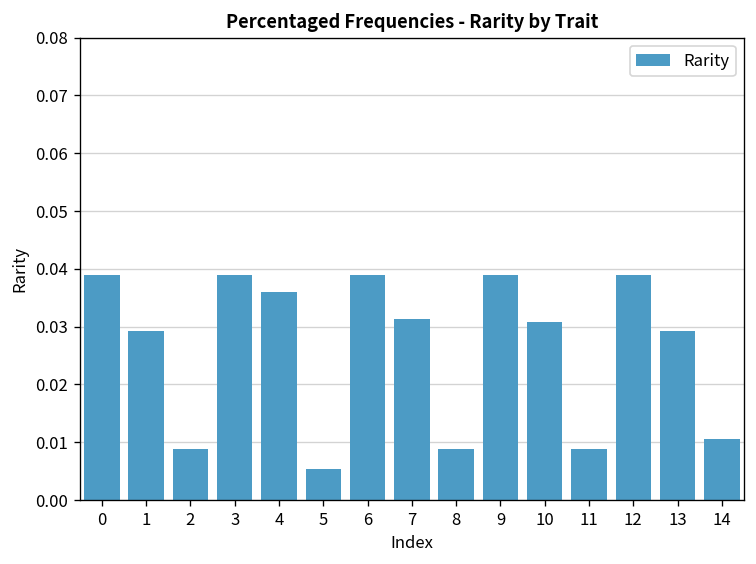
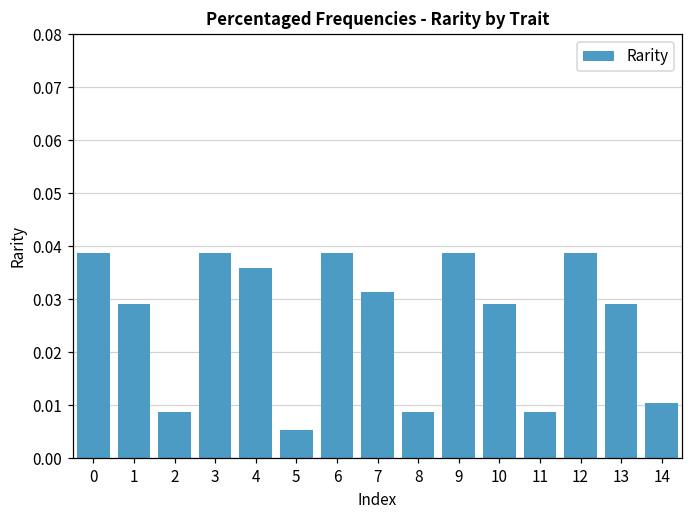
10: 0.031 -> 0.029
